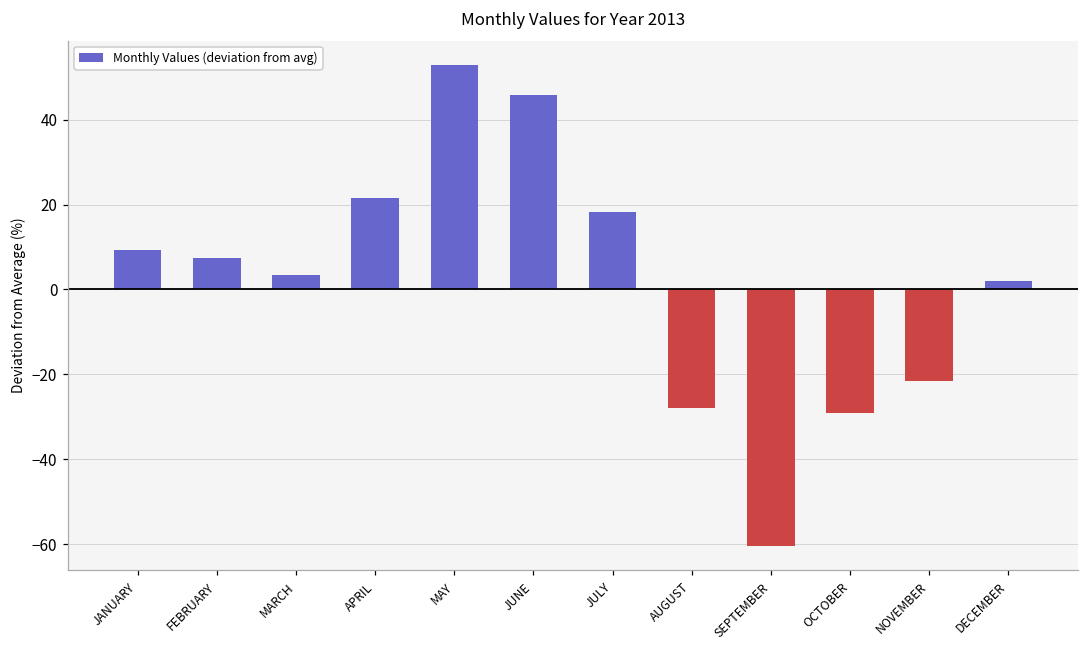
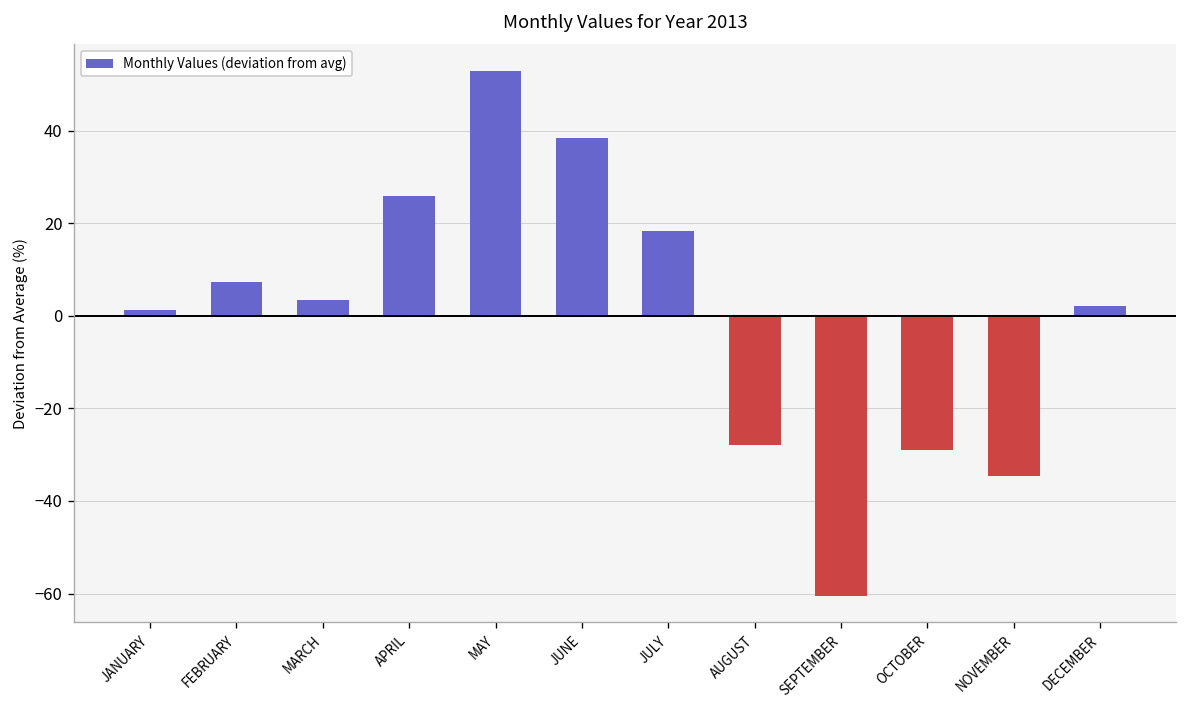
JANUARY: 9 -> 1
APRIL: 22 -> 26
JUNE: 46 -> 38
NOVEMBER: -22 -> -35
